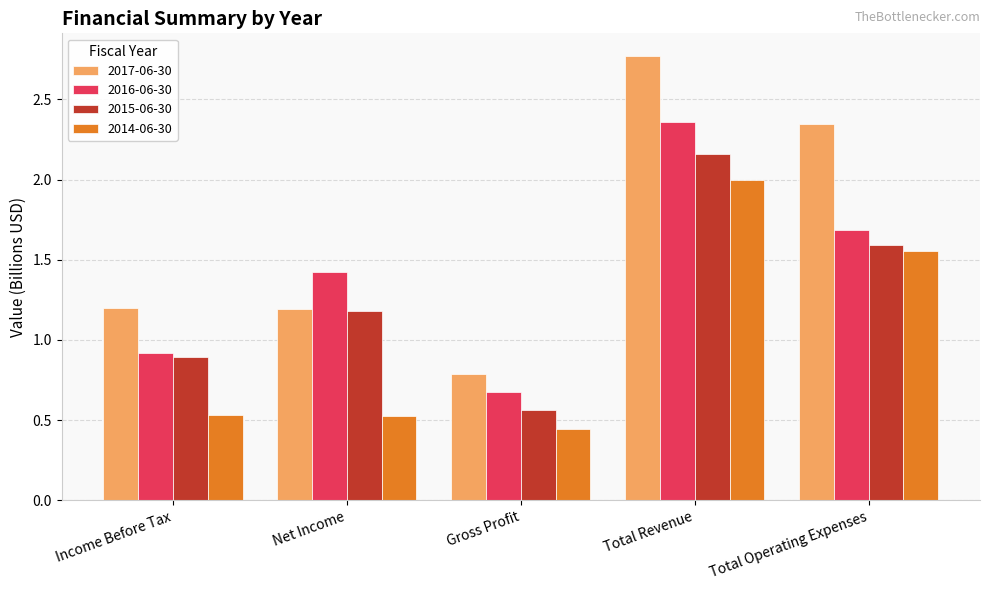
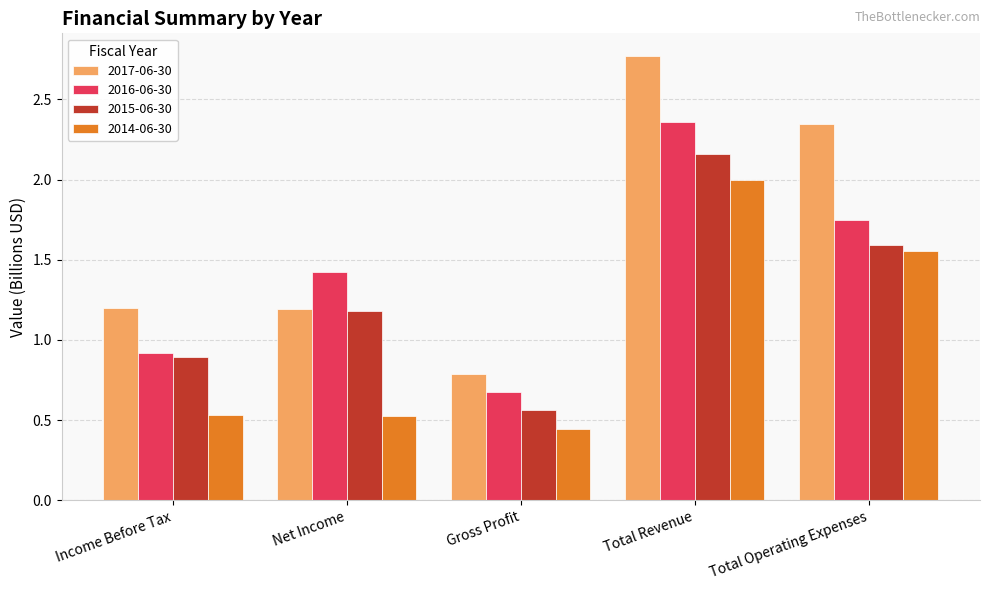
2016-06-30, Total Operating Expenses: 1.68 -> 1.75
